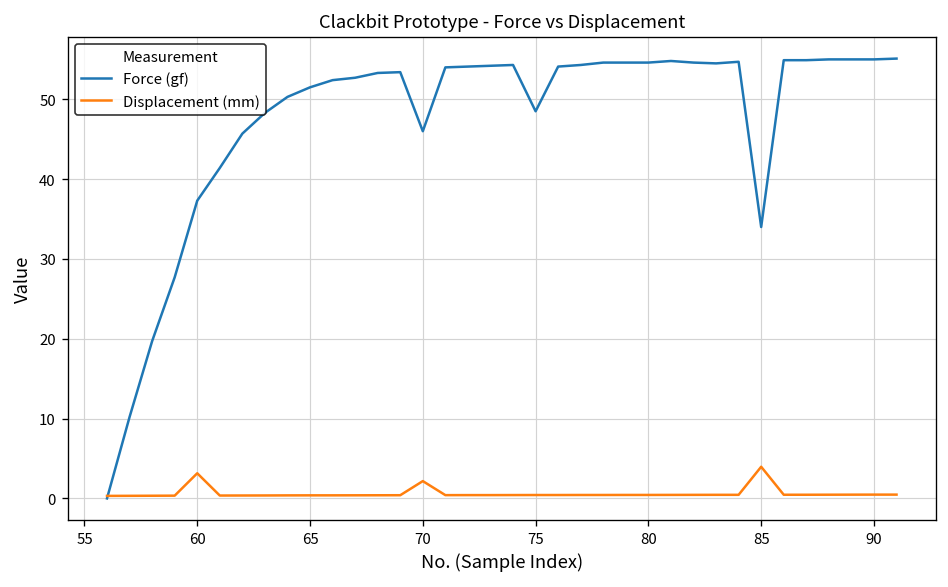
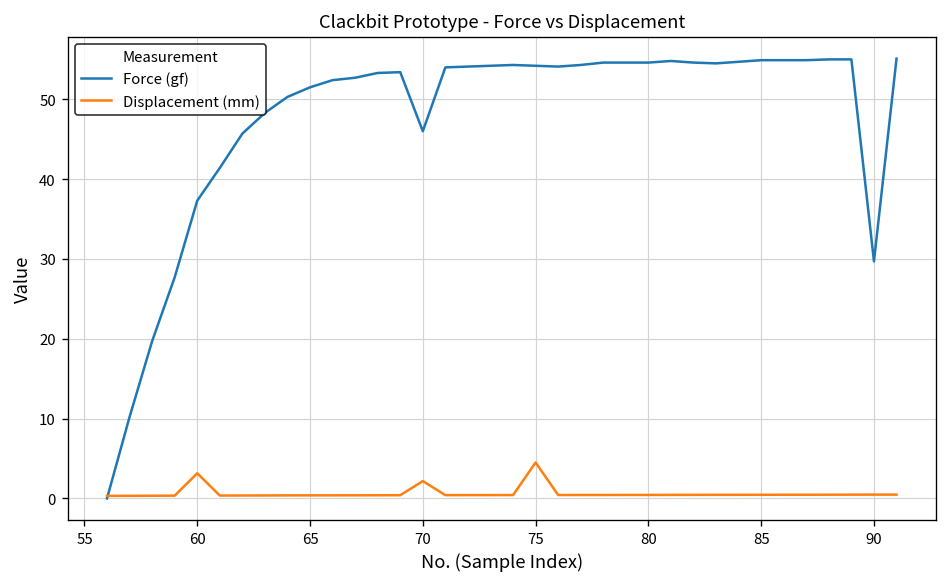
Force (gf), 75: 49 -> 54
Displacement (mm), 75: 0 -> 5
Force (gf), 85: 34 -> 55
Displacement (mm), 85: 4 -> 0
Force (gf), 90: 55 -> 30
